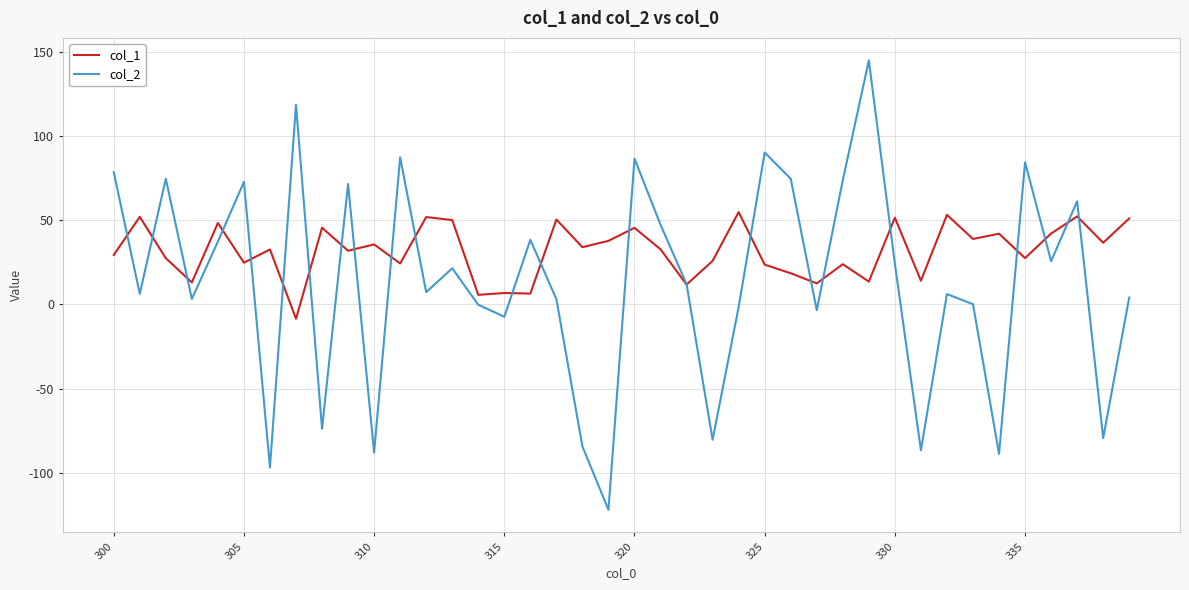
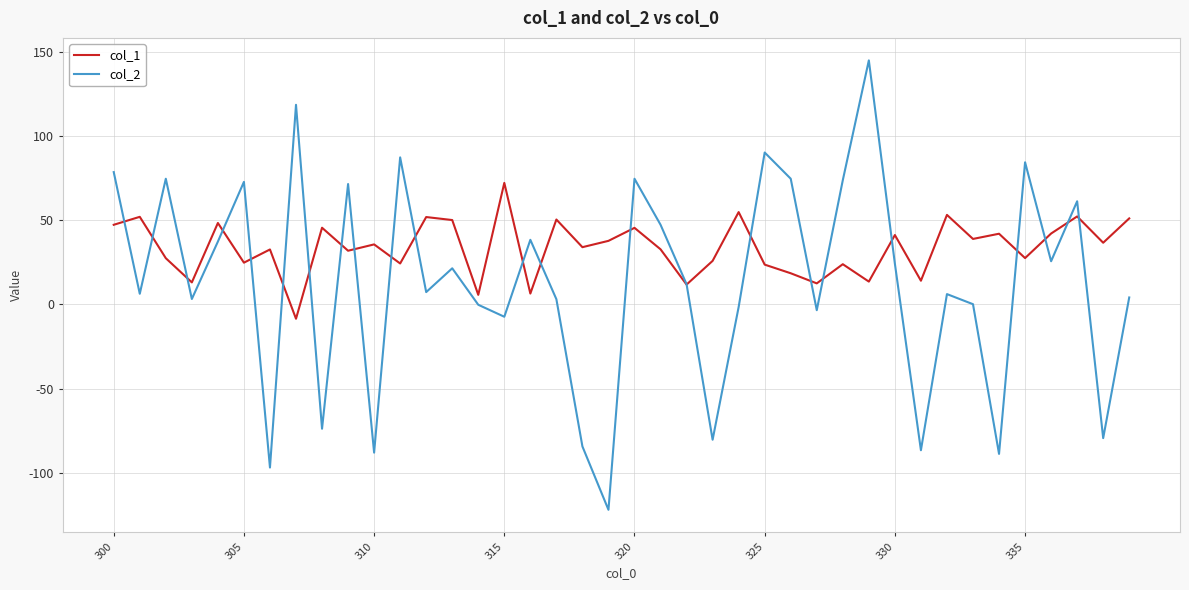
col_1, 300: 29 -> 47
col_1, 315: 7 -> 72
col_2, 320: 86 -> 75
col_1, 330: 51 -> 41
